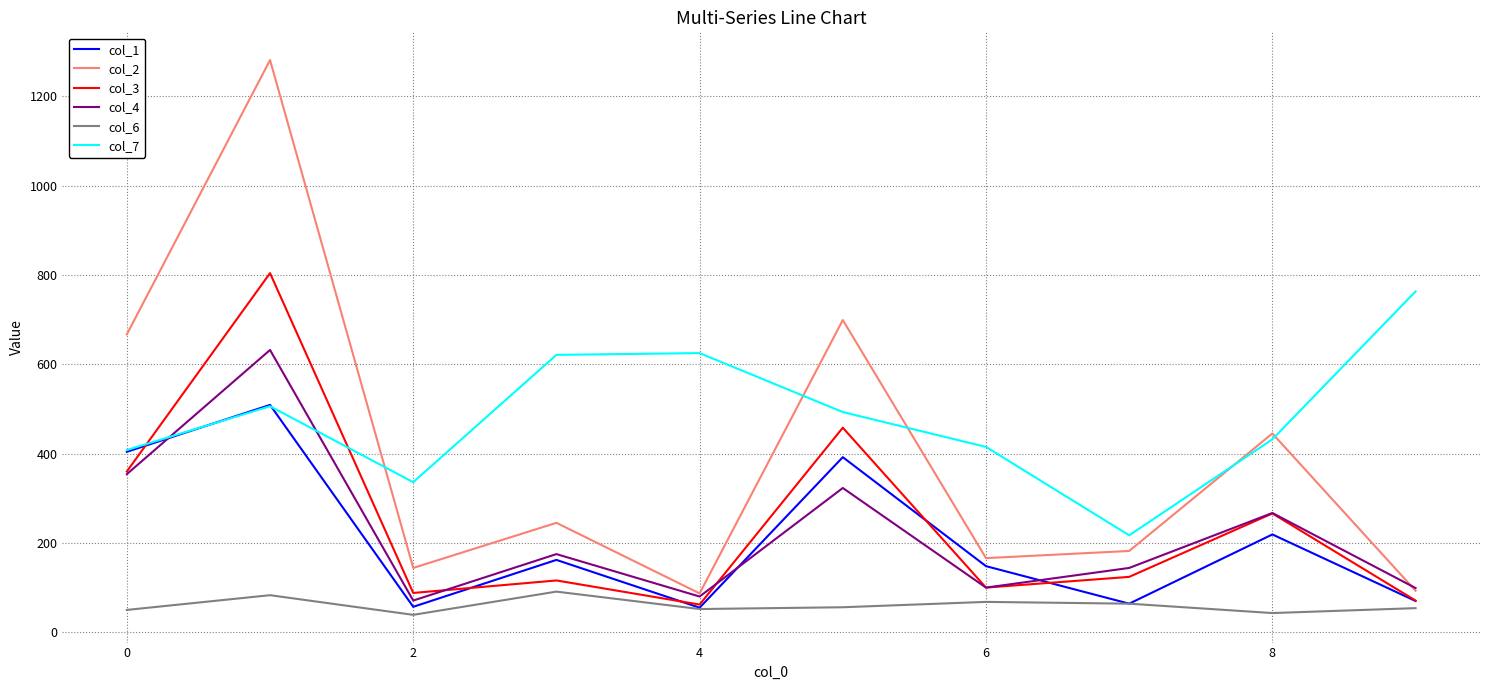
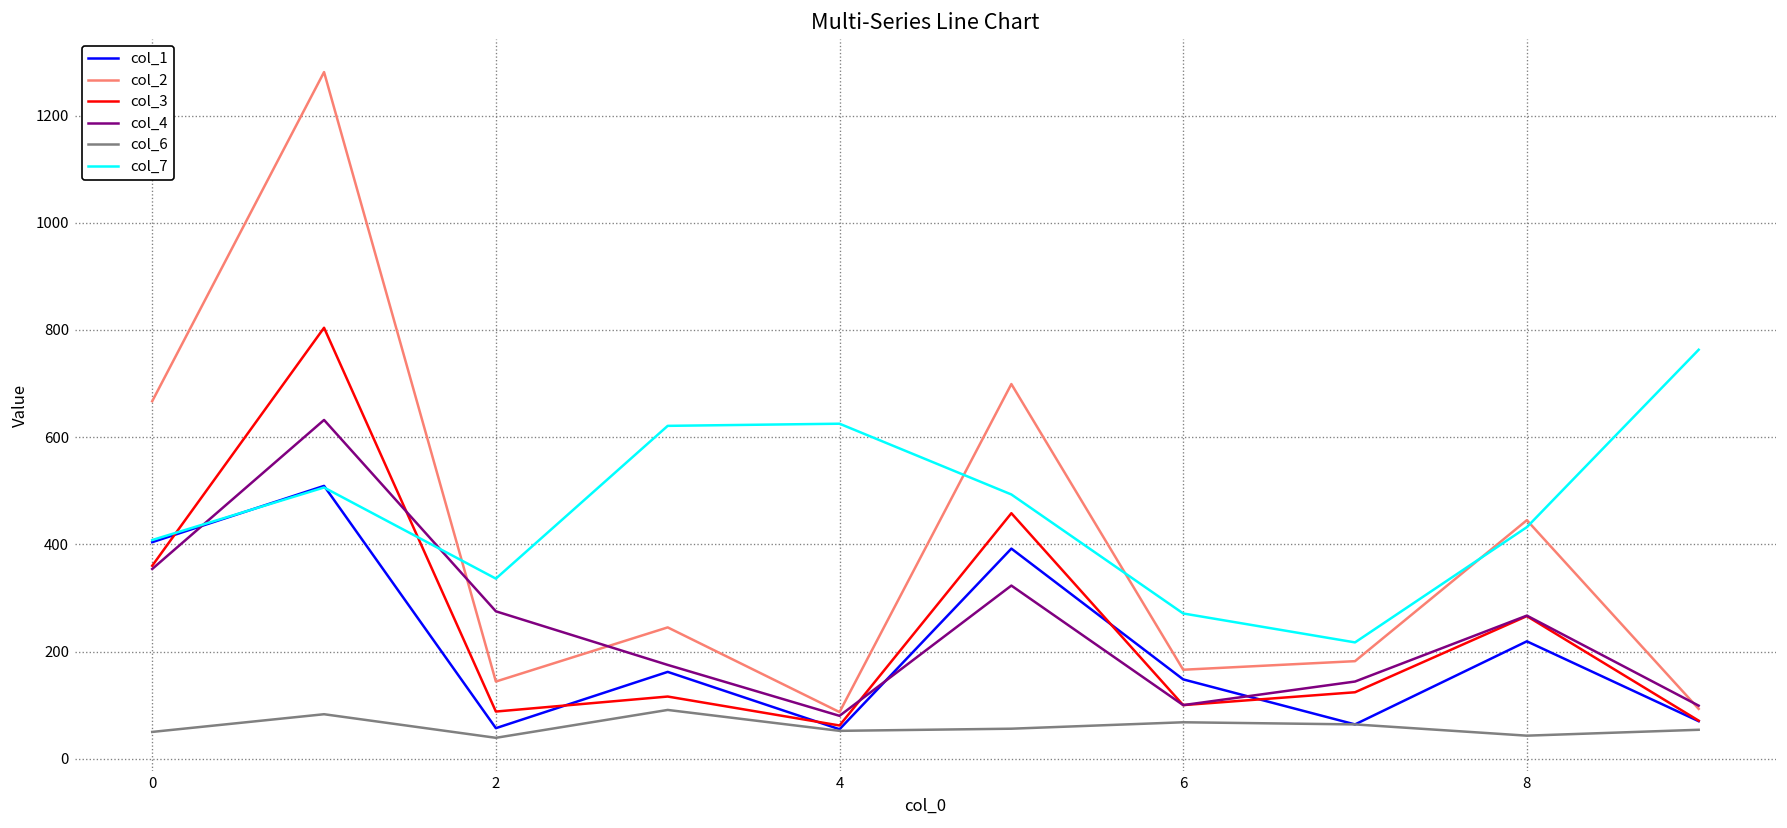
col_4, 2: 70 -> 280
col_7, 6: 420 -> 270
